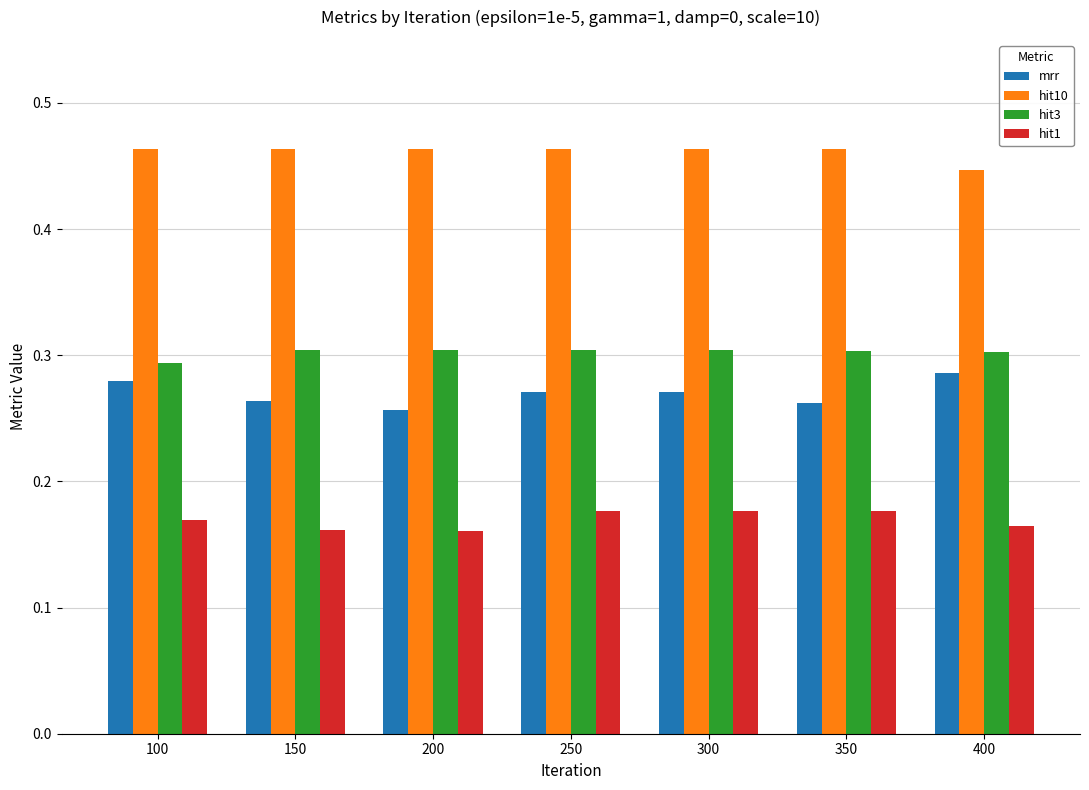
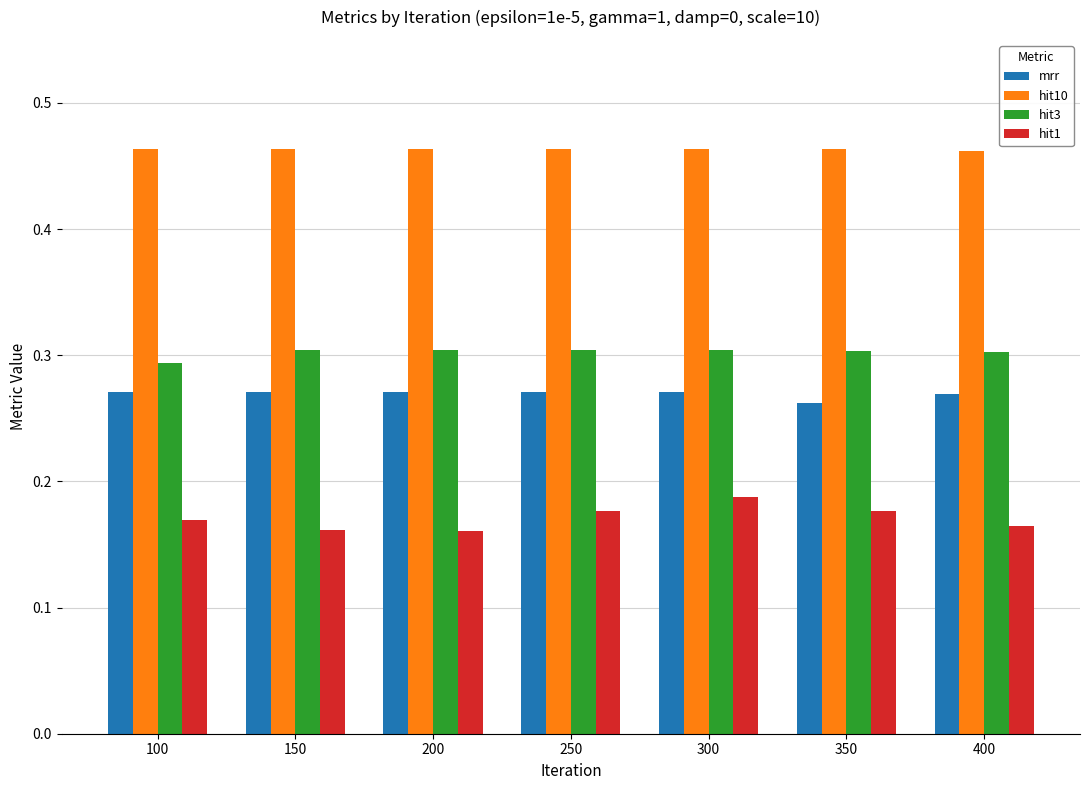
mrr, 100: 0.280 -> 0.271
mrr, 150: 0.264 -> 0.271
mrr, 200: 0.257 -> 0.271
hit1, 300: 0.177 -> 0.188
mrr, 400: 0.286 -> 0.270
hit10, 400: 0.447 -> 0.462
